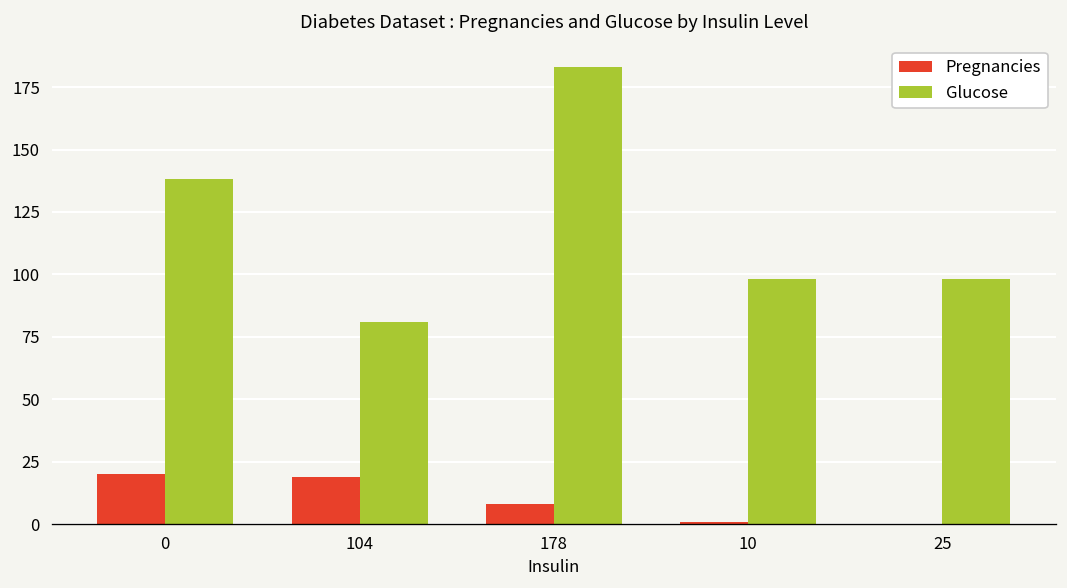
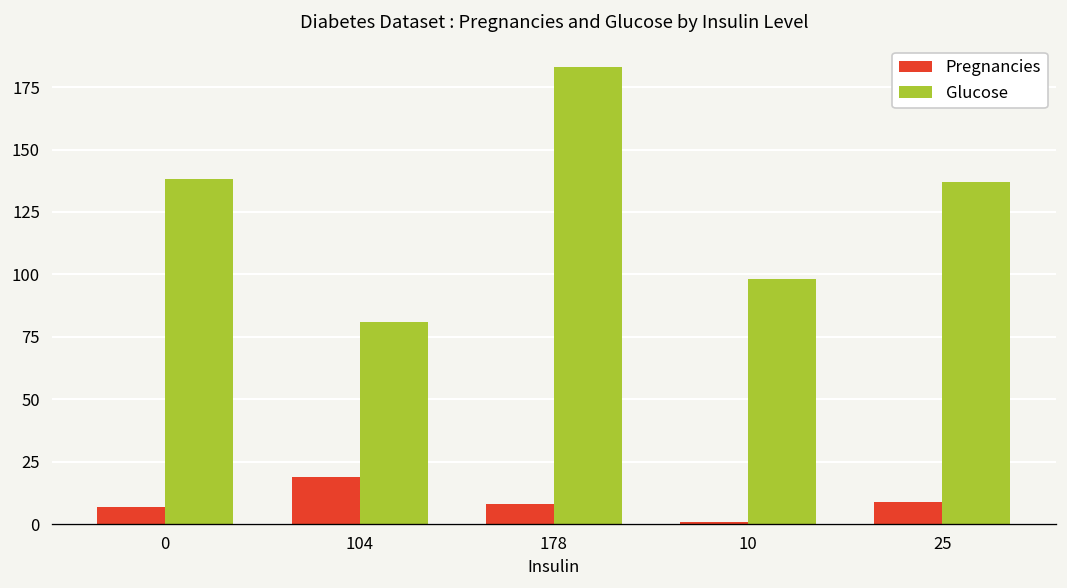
Pregnancies, 0: 20 -> 7
Pregnancies, 25: 0 -> 9
Glucose, 25: 98 -> 137
